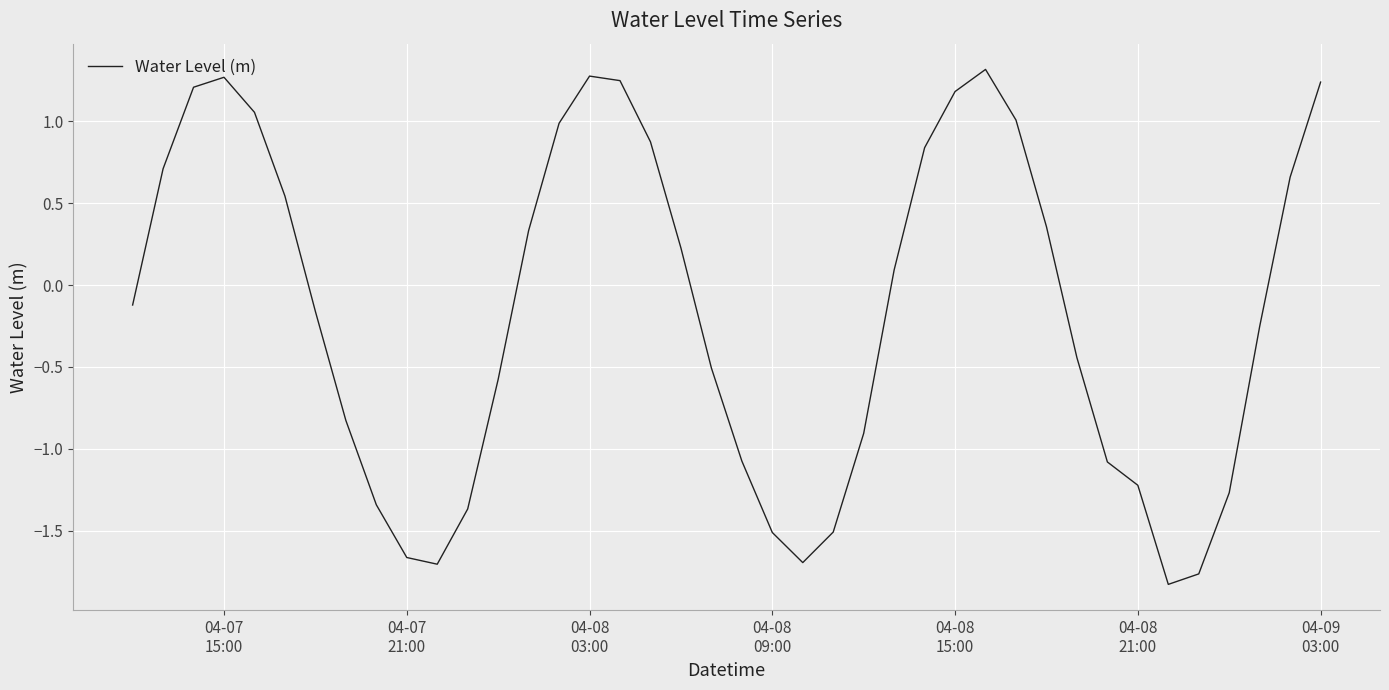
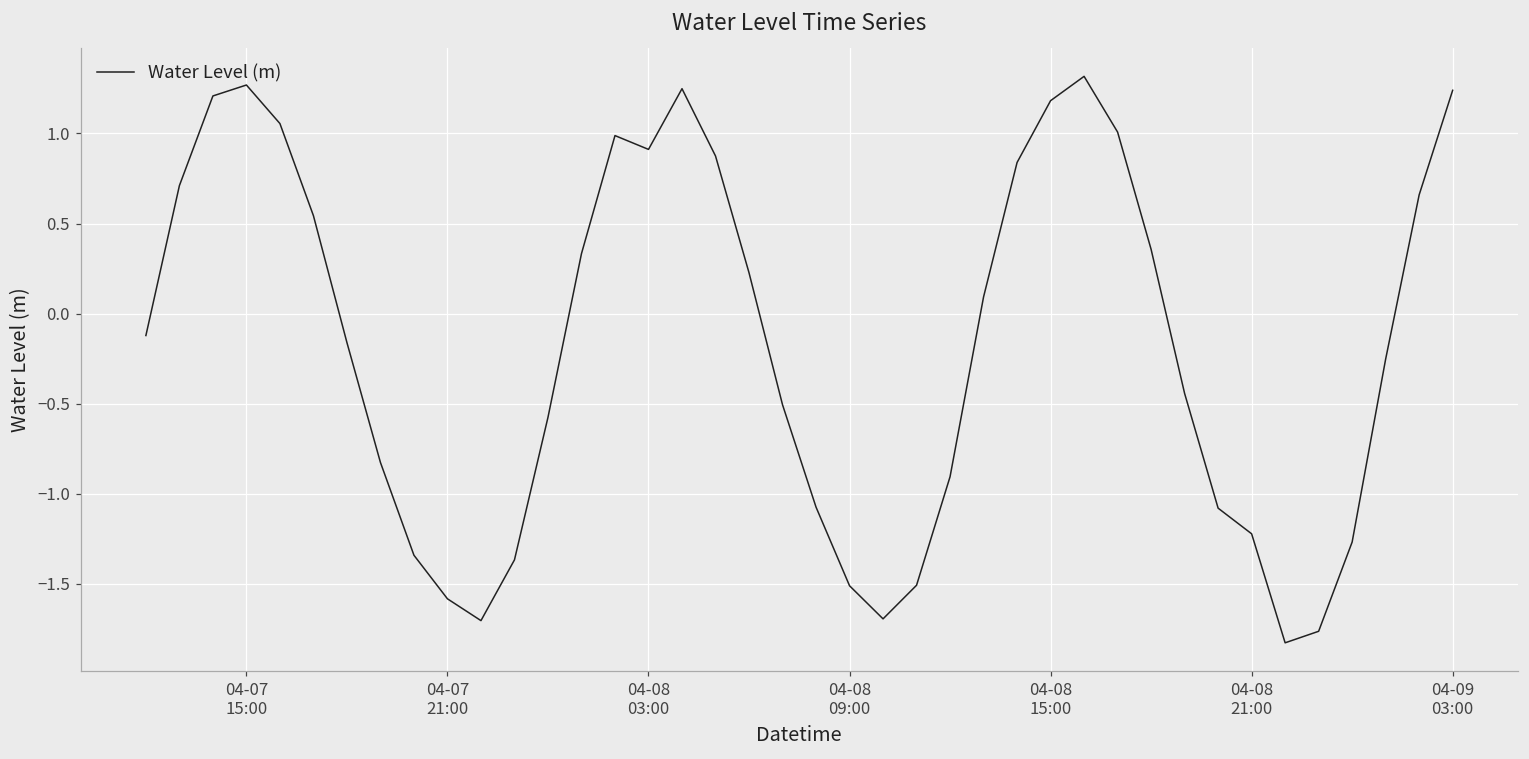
04-07 21:00: -1.66 -> -1.58
04-08 03:00: 1.28 -> 0.91
